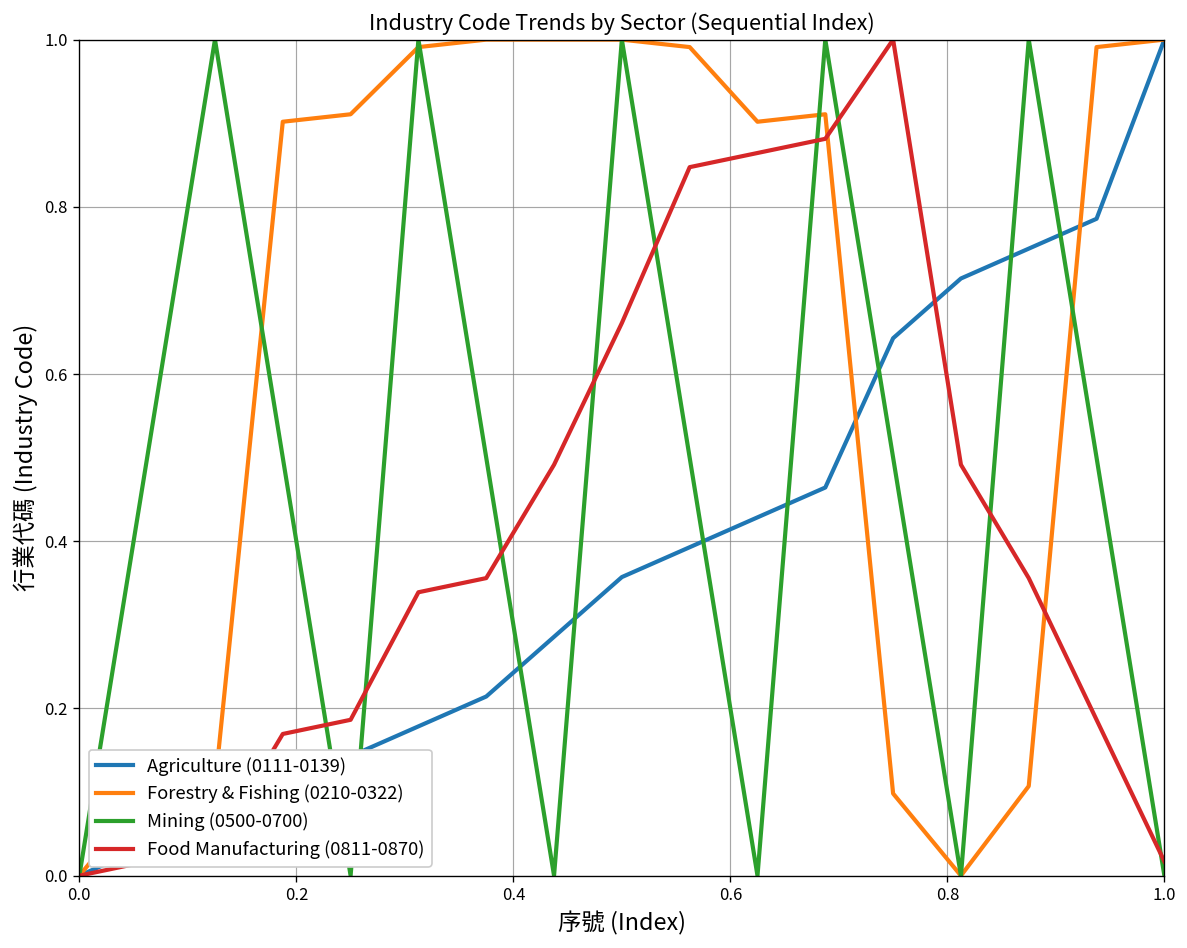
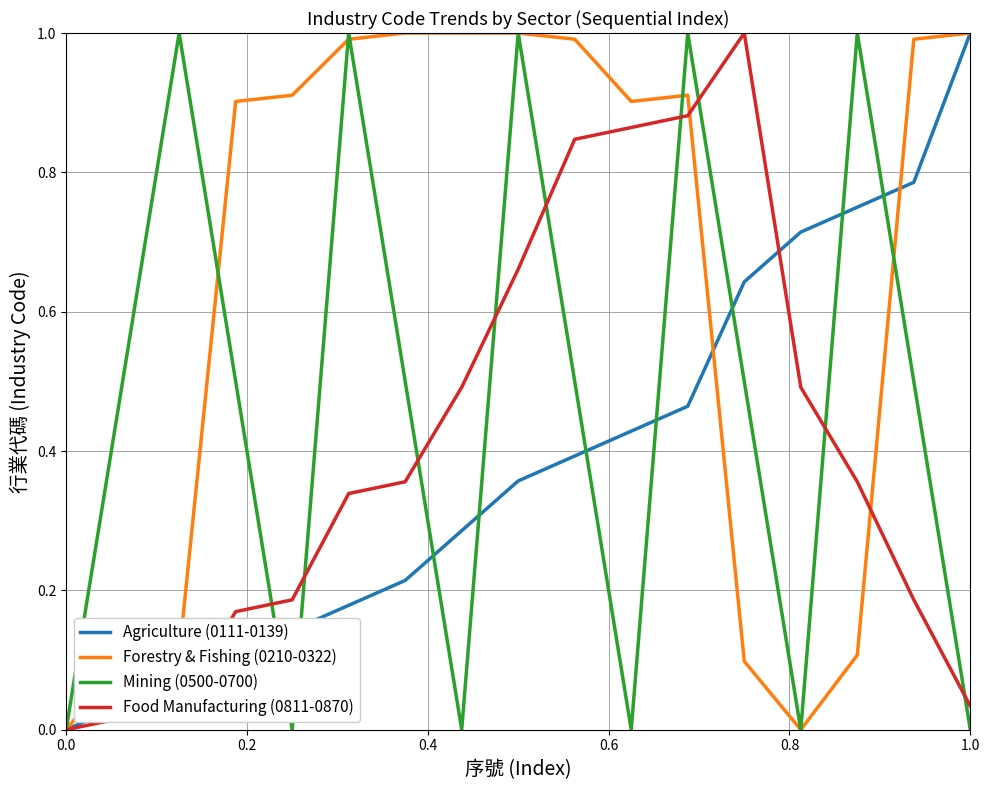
Food Manufacturing (0811-0870), 1.0: 0.02 -> 0.03
